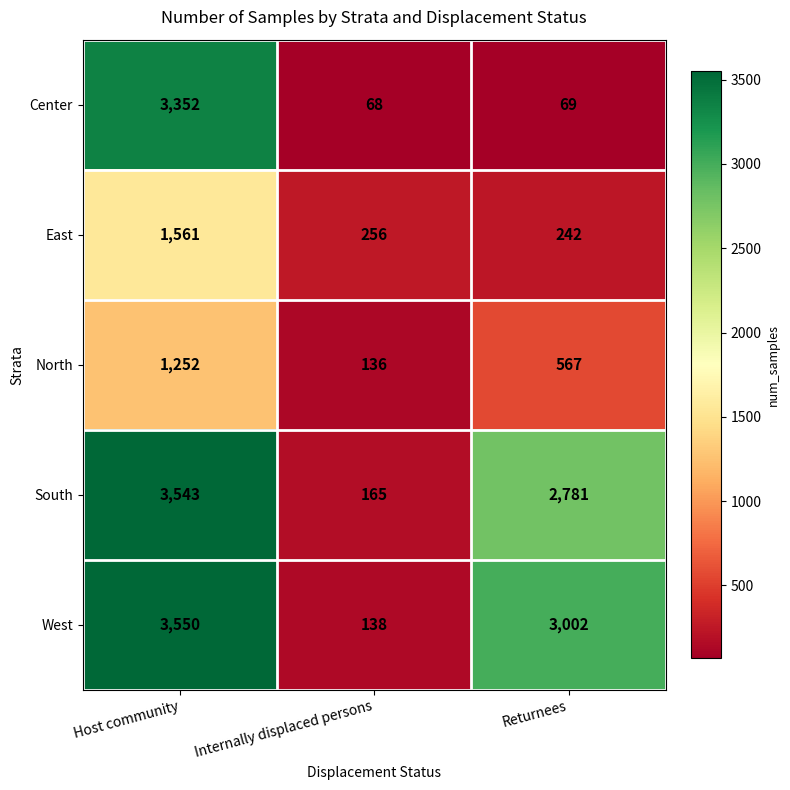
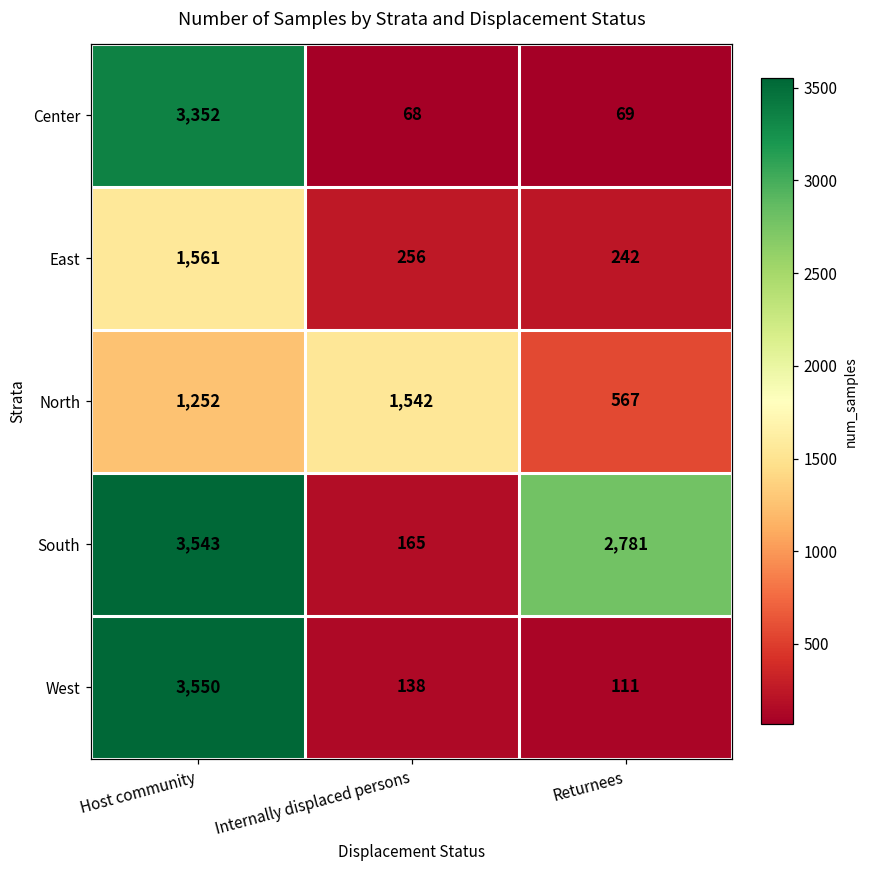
North, Internally displaced persons: 136 -> 1,542
West, Returnees: 3,002 -> 111
